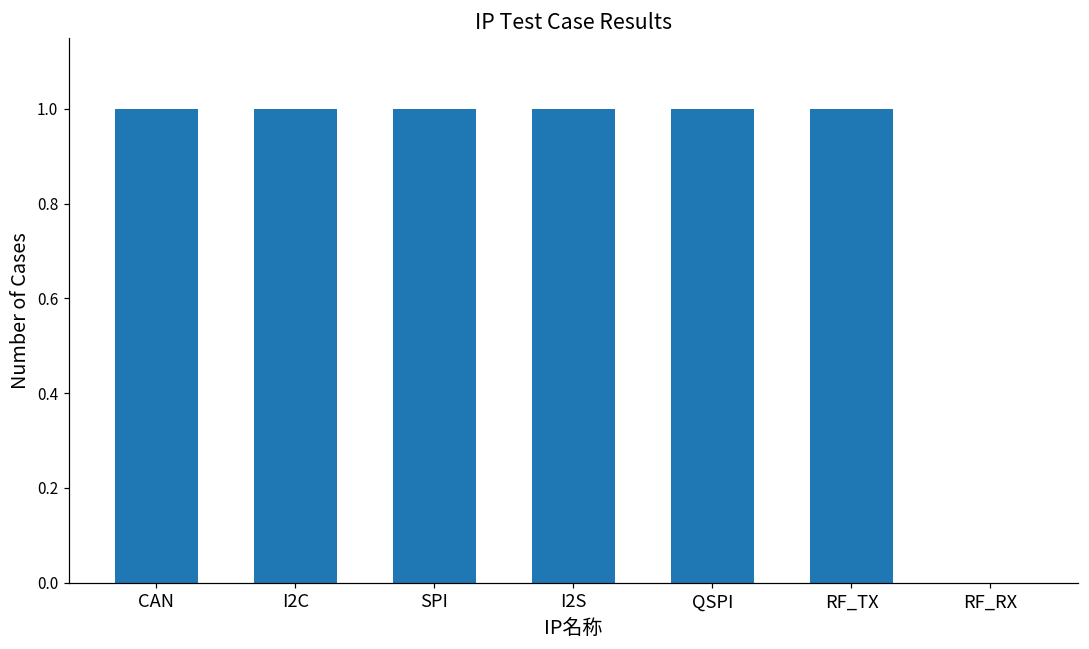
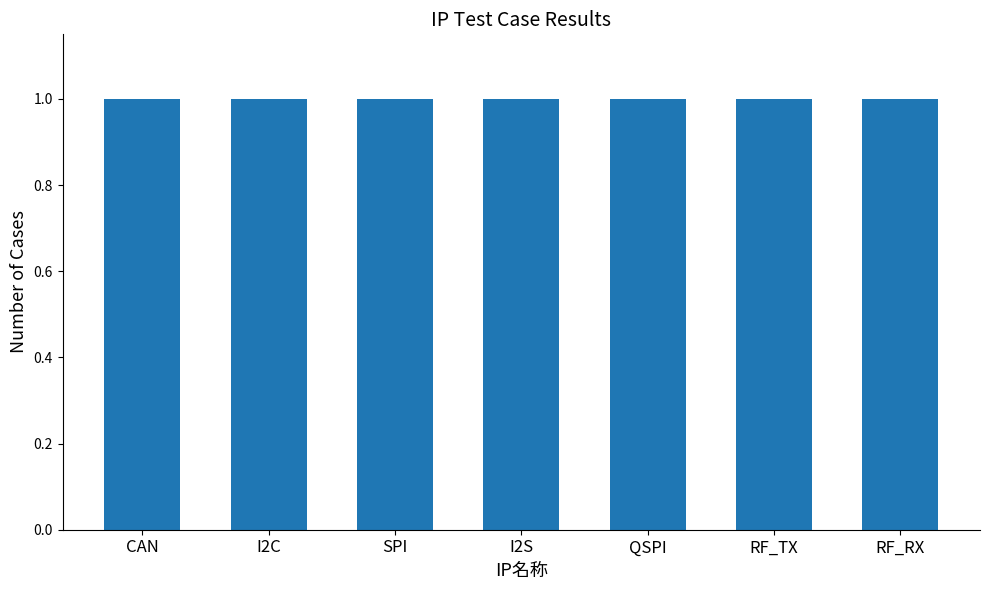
RF_RX: 0 -> 1
